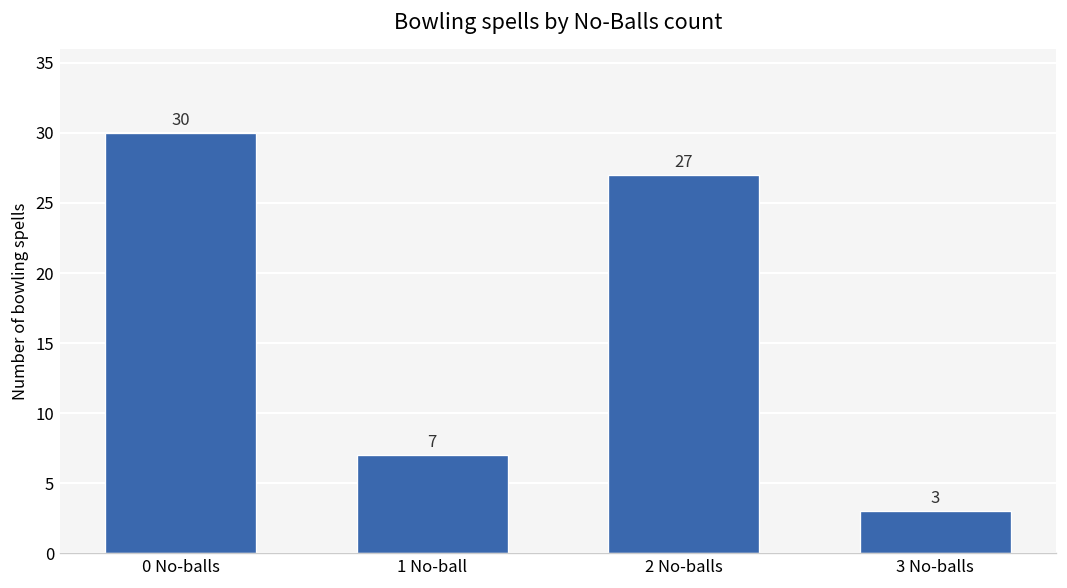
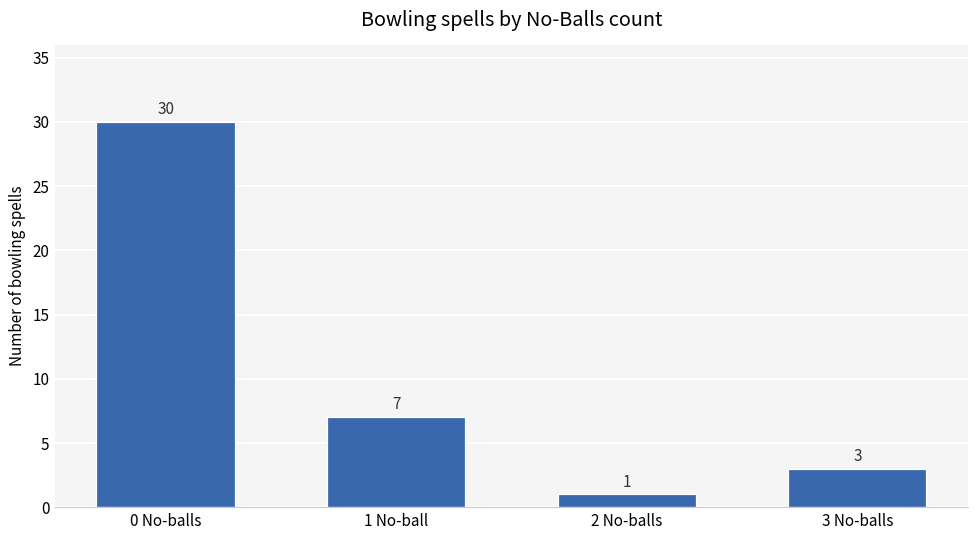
2 No-balls: 27 -> 1
